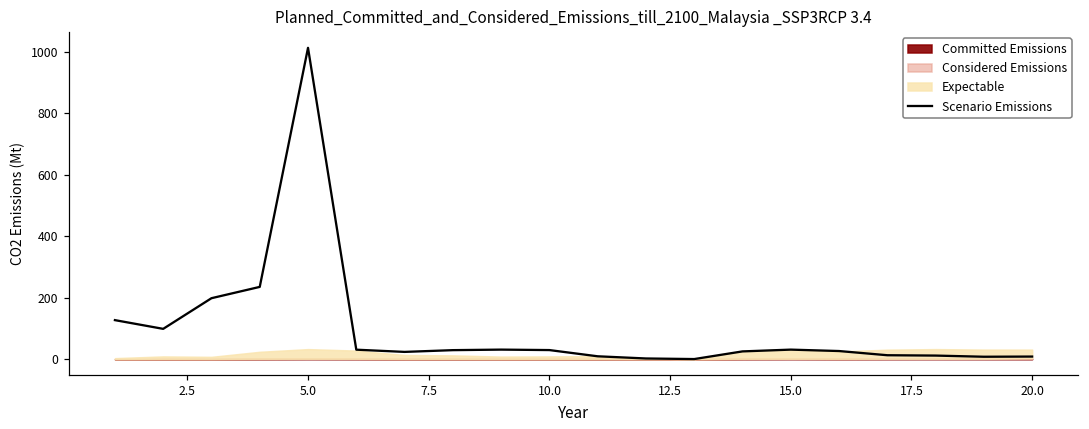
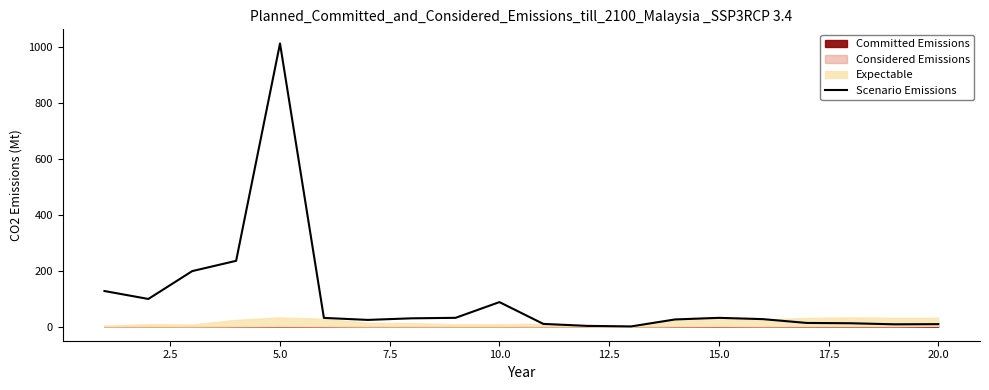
Scenario Emissions, 10.0: 30 -> 90
